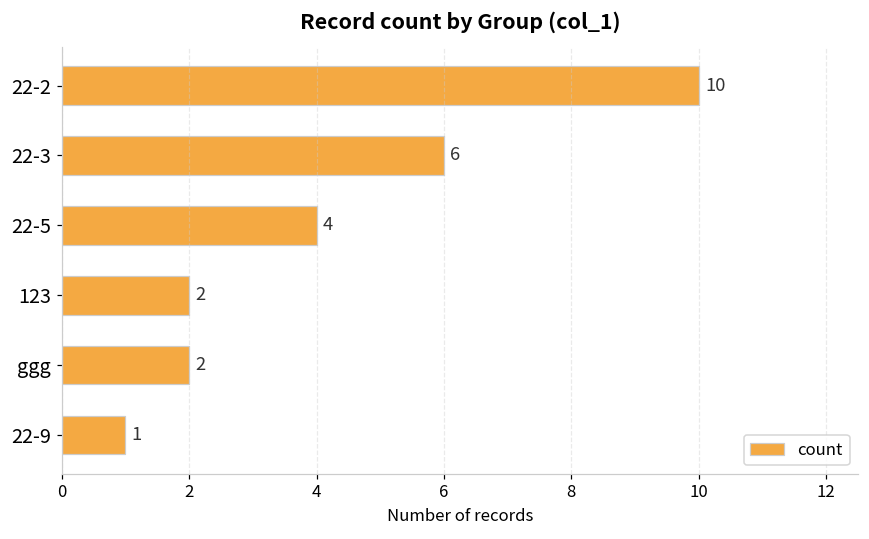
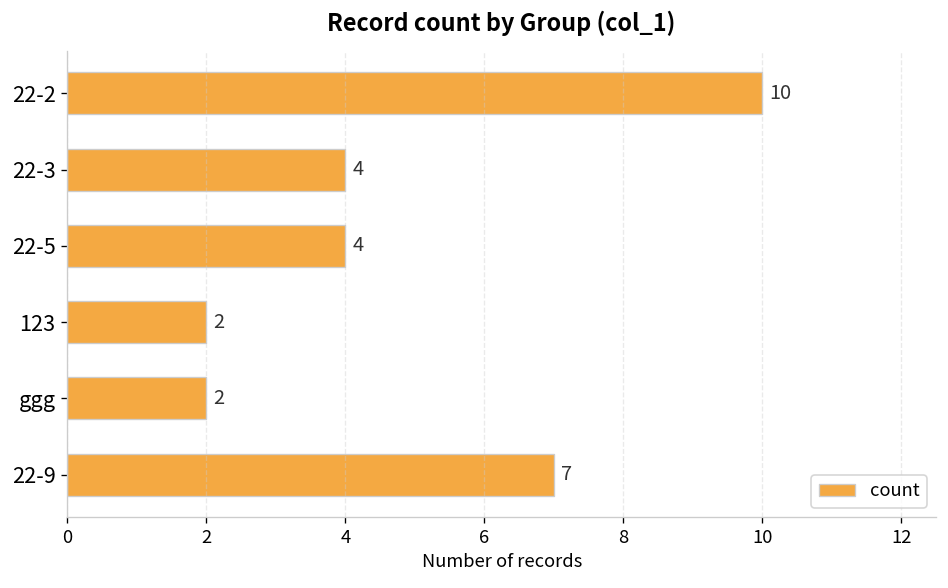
22-3: 6 -> 4
22-9: 1 -> 7
